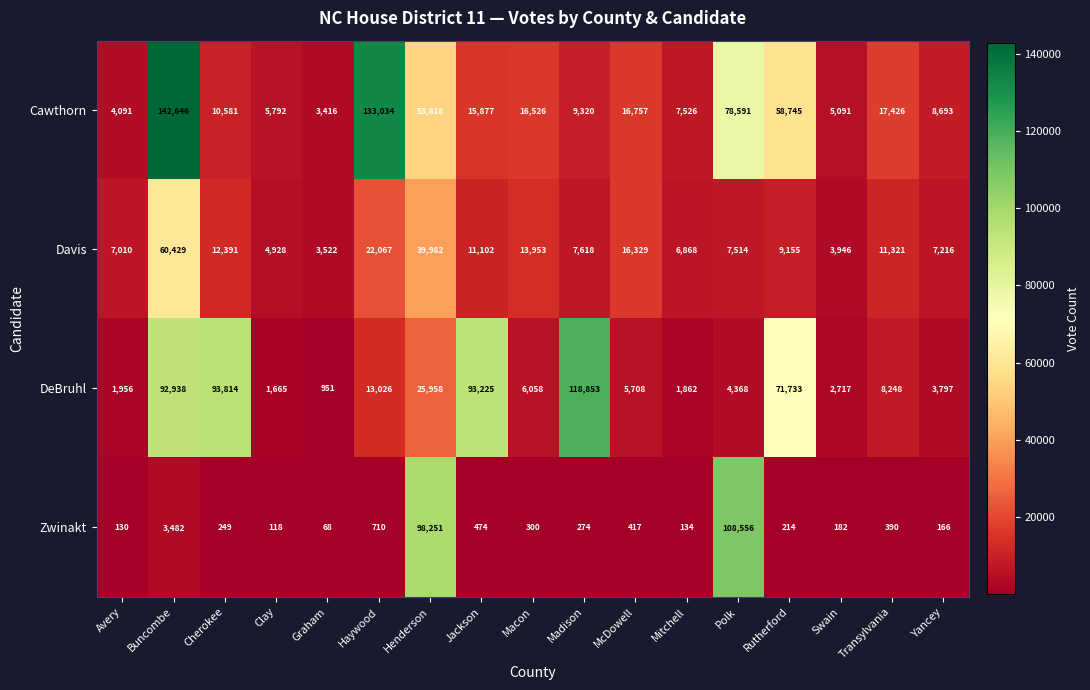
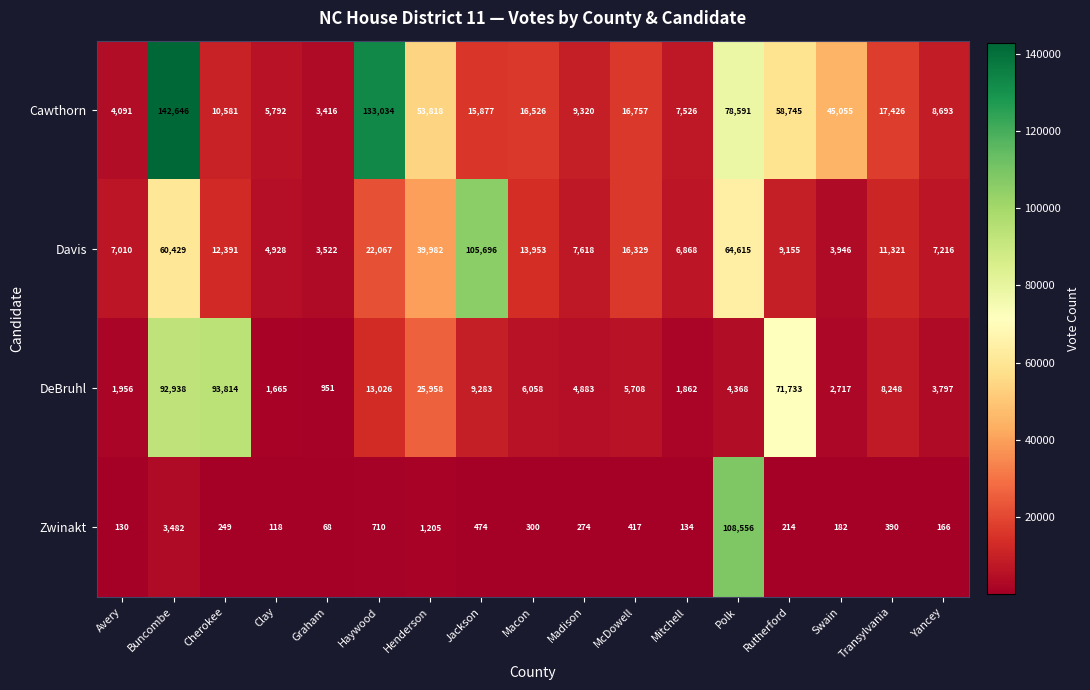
Cawthorn, Swain: 5,091 -> 45,055
Davis, Jackson: 11,102 -> 105,696
Davis, Polk: 7,514 -> 64,615
DeBruhl, Jackson: 93,225 -> 9,283
DeBruhl, Madison: 118,853 -> 4,883
Zwinakt, Henderson: 98,251 -> 1,205
